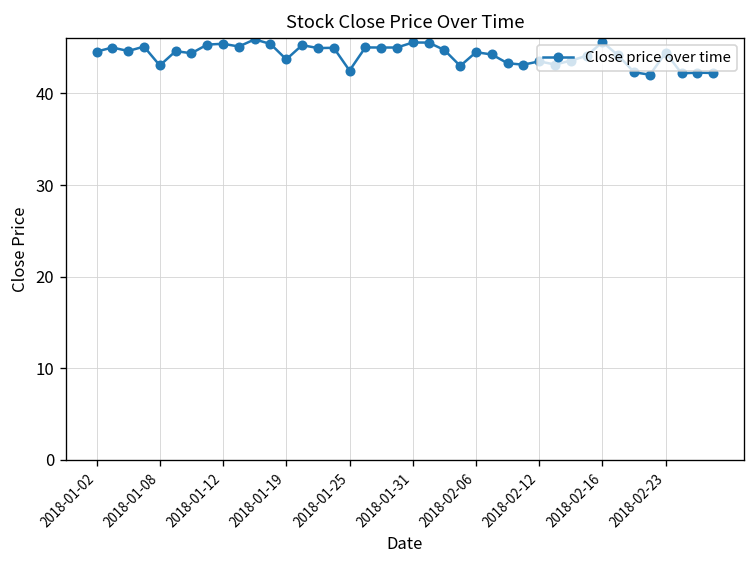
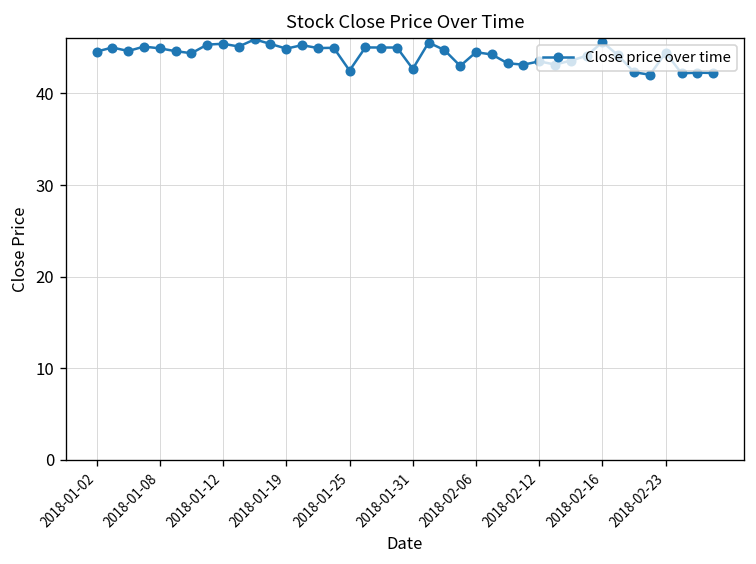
2018-01-08: 43 -> 45
2018-01-19: 44 -> 45
2018-01-31: 46 -> 43
